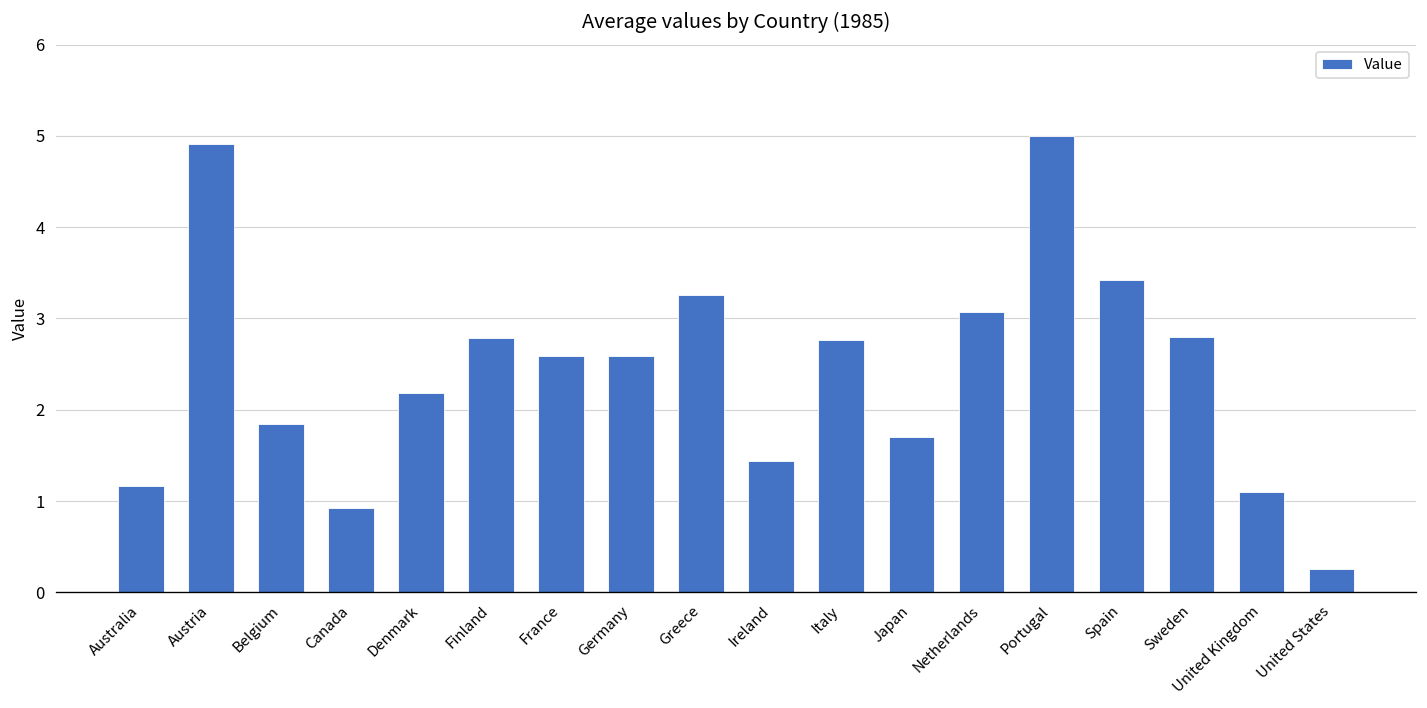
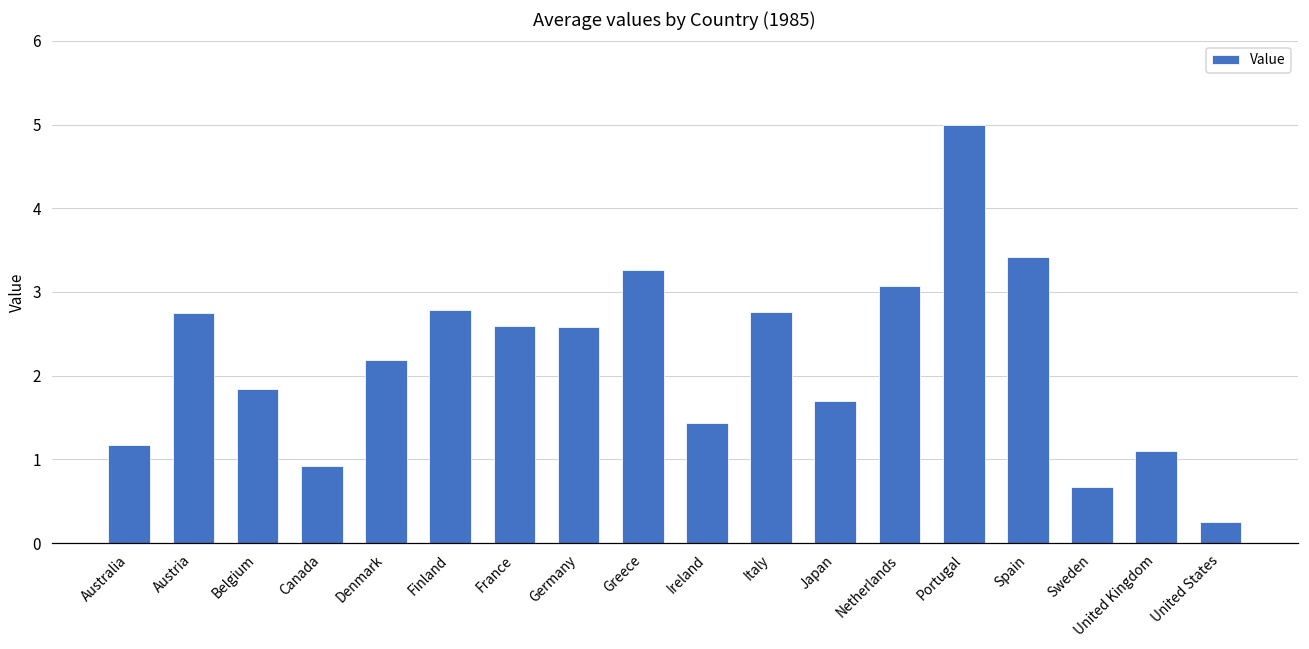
Austria: 4.9 -> 2.8
Sweden: 2.8 -> 0.7
